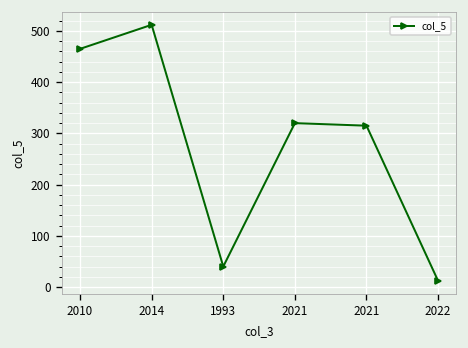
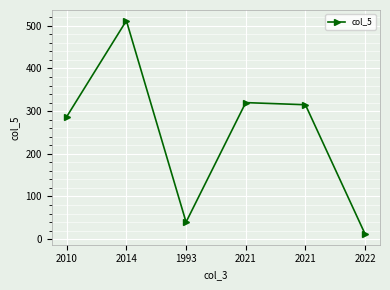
2010: 470 -> 290
